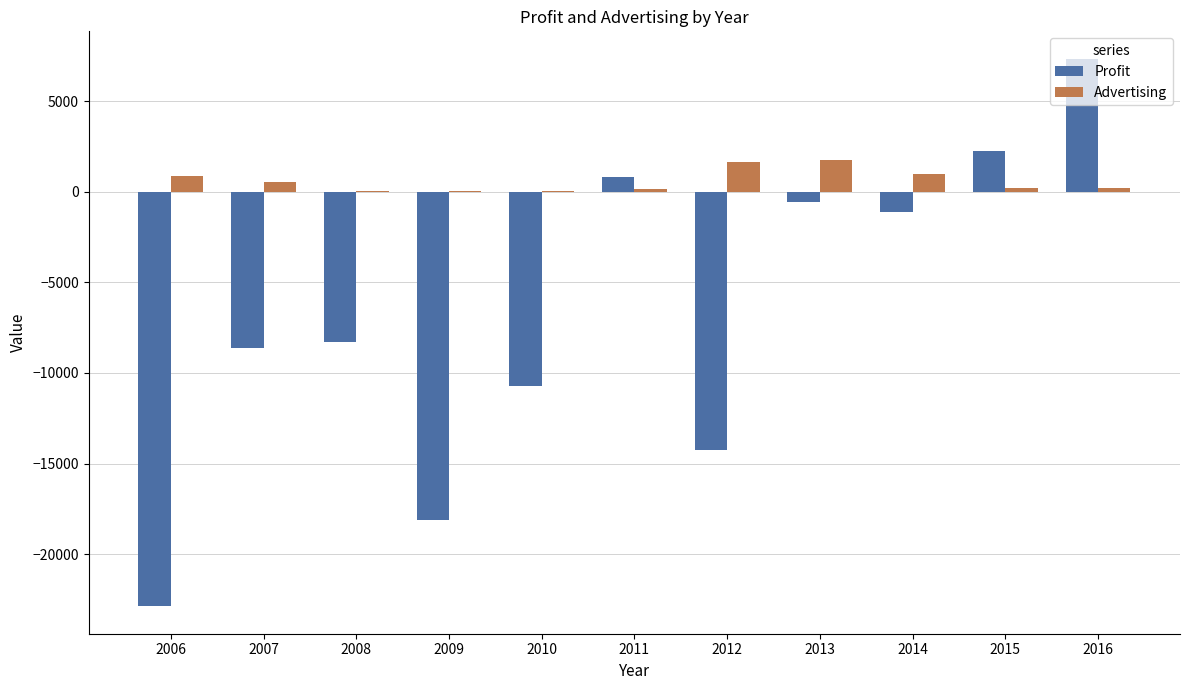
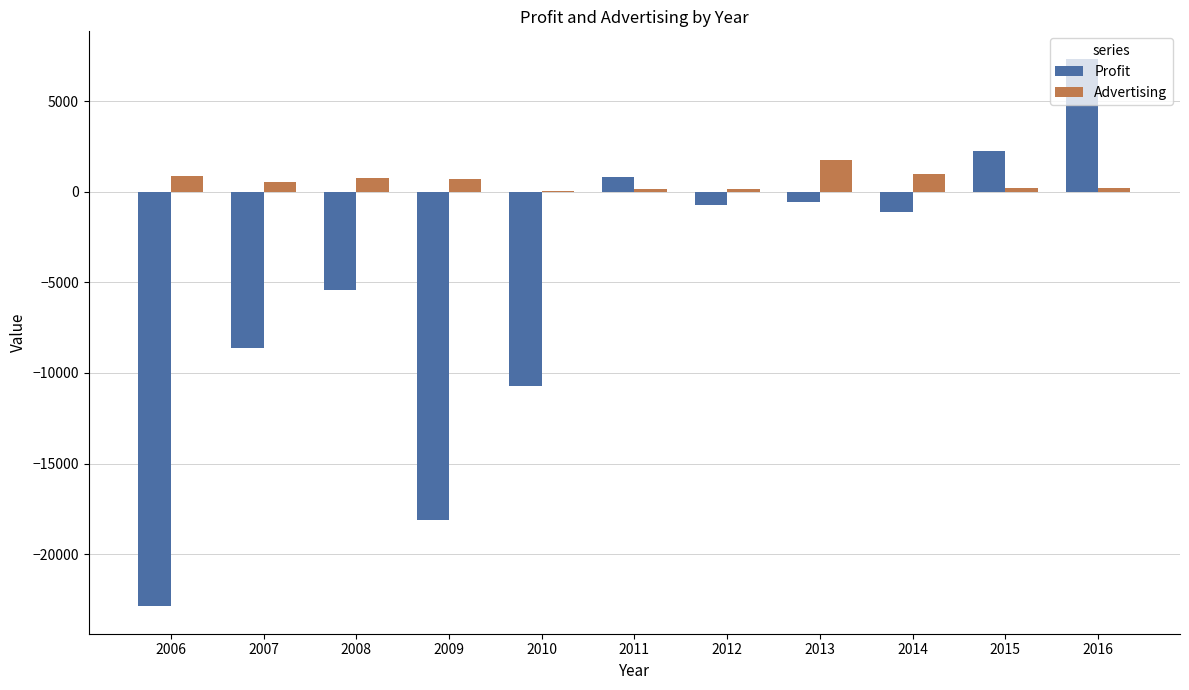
Profit, 2008: -8300 -> -5400
Advertising, 2008: 100 -> 800
Advertising, 2009: 0 -> 700
Profit, 2012: -14300 -> -700
Advertising, 2012: 1600 -> 200
